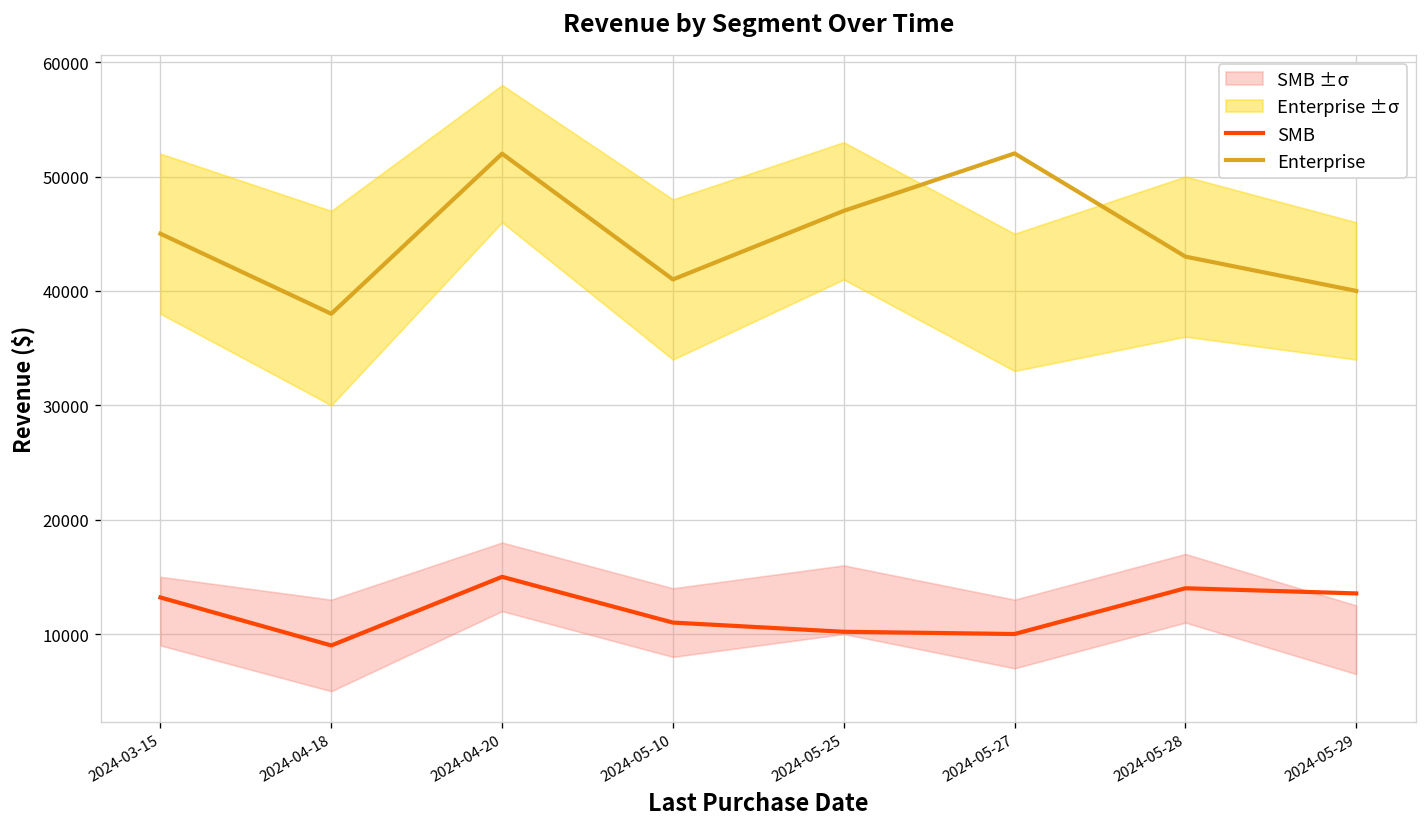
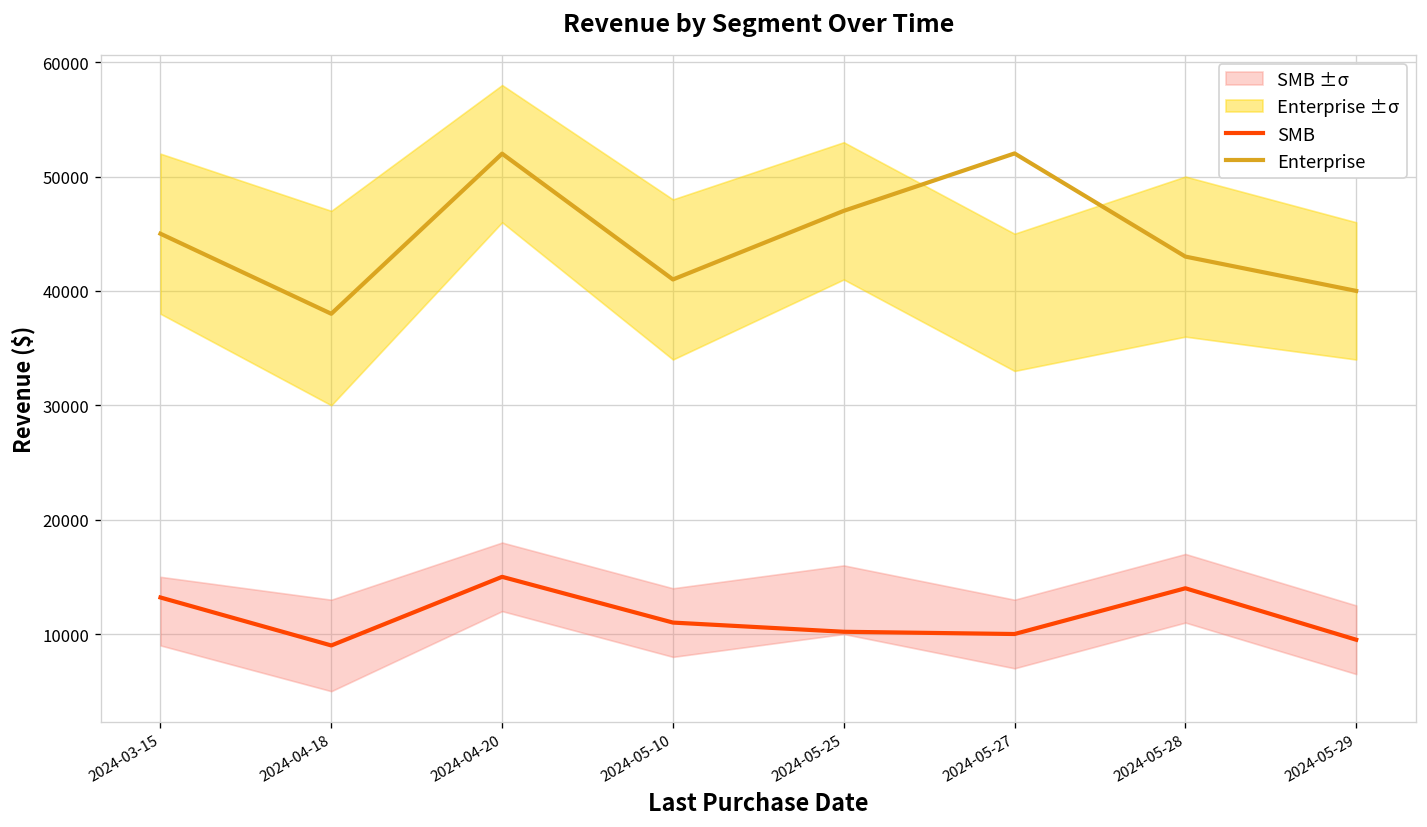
SMB, 2024-05-29: 14000 -> 10000
